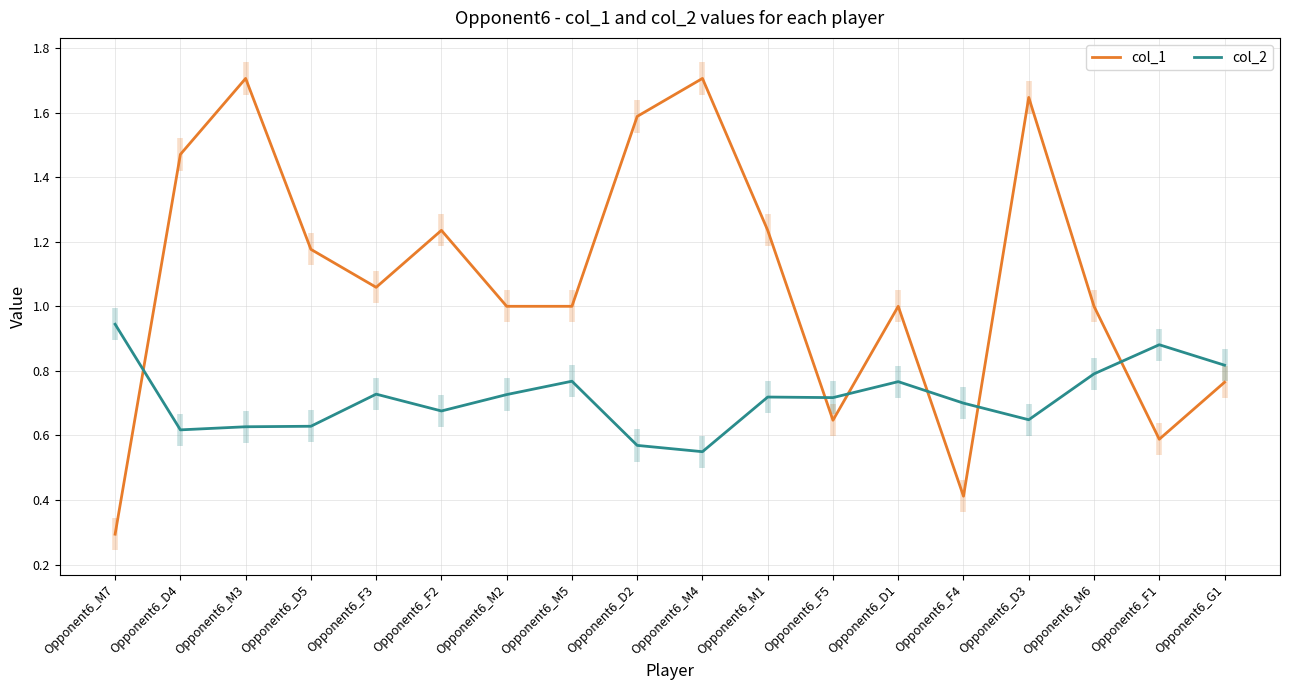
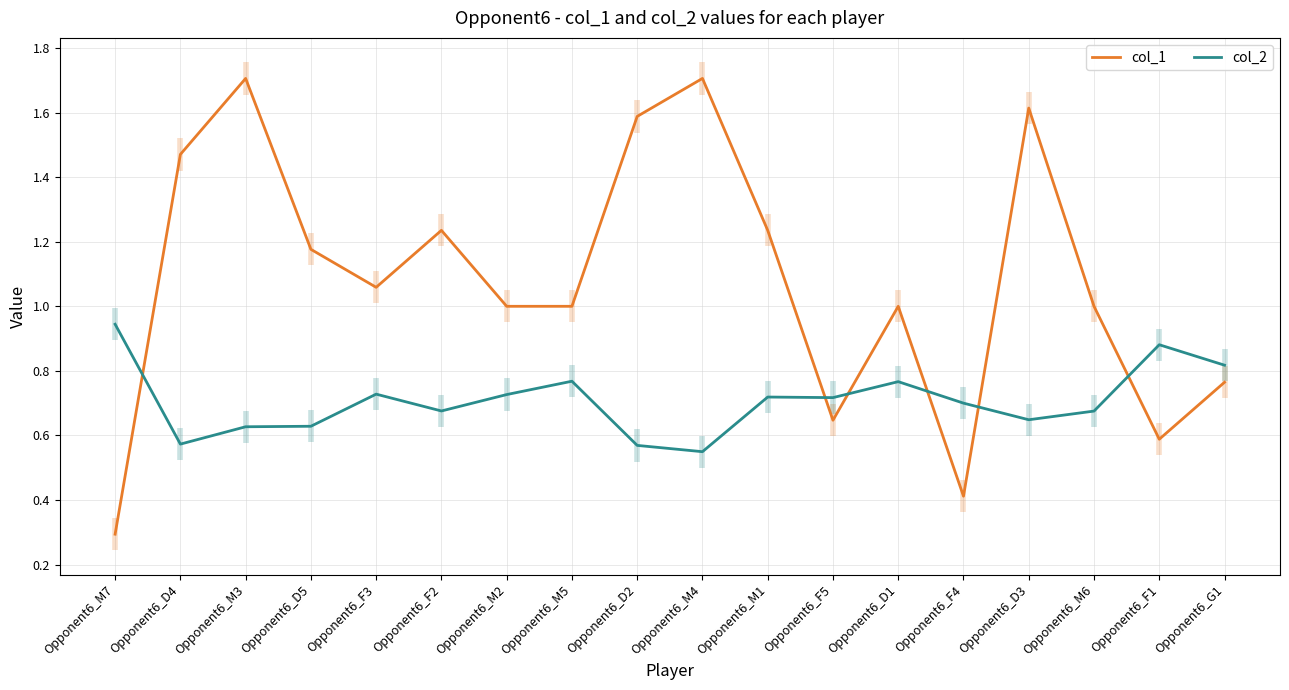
col_2, Opponent6_D4: 0.62 -> 0.57
col_1, Opponent6_D3: 1.65 -> 1.61
col_2, Opponent6_M6: 0.79 -> 0.68
